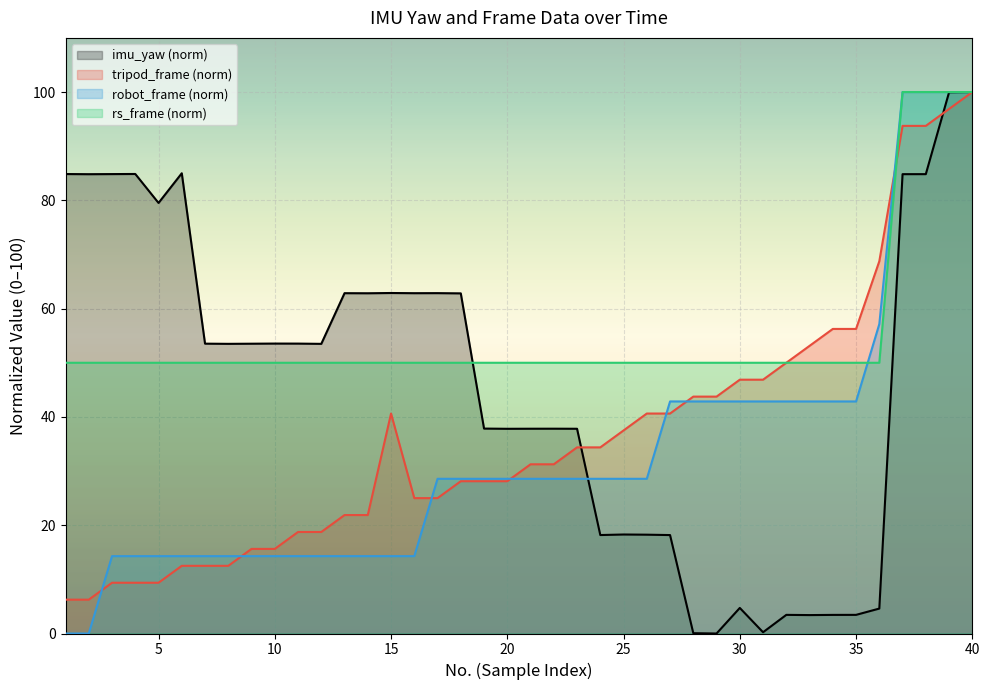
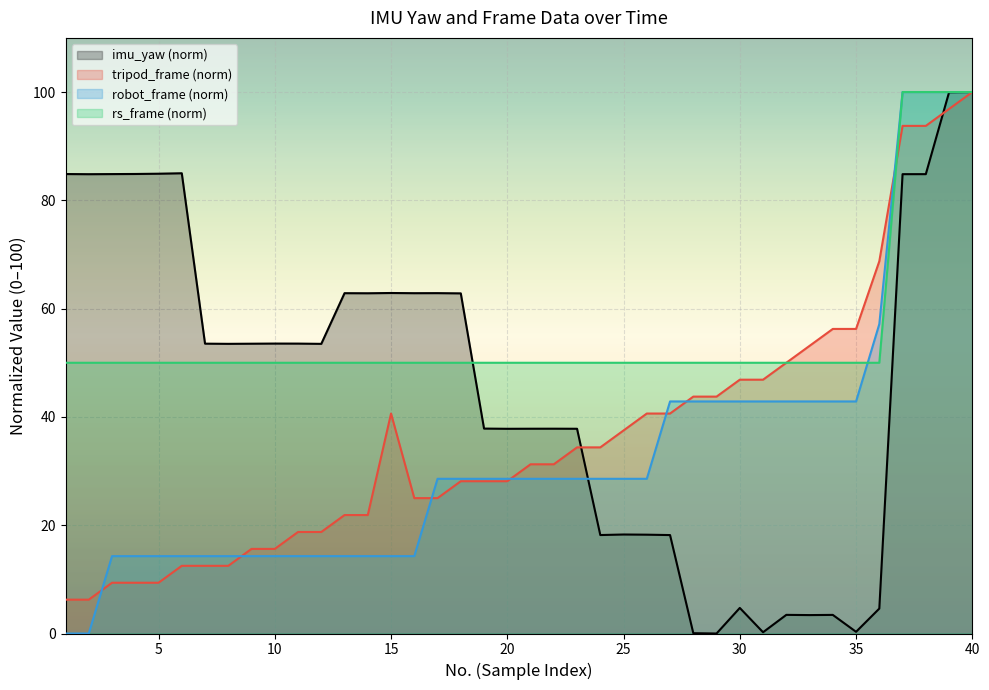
imu_yaw (norm), 5: 80 -> 85
imu_yaw (norm), 35: 3 -> 0
